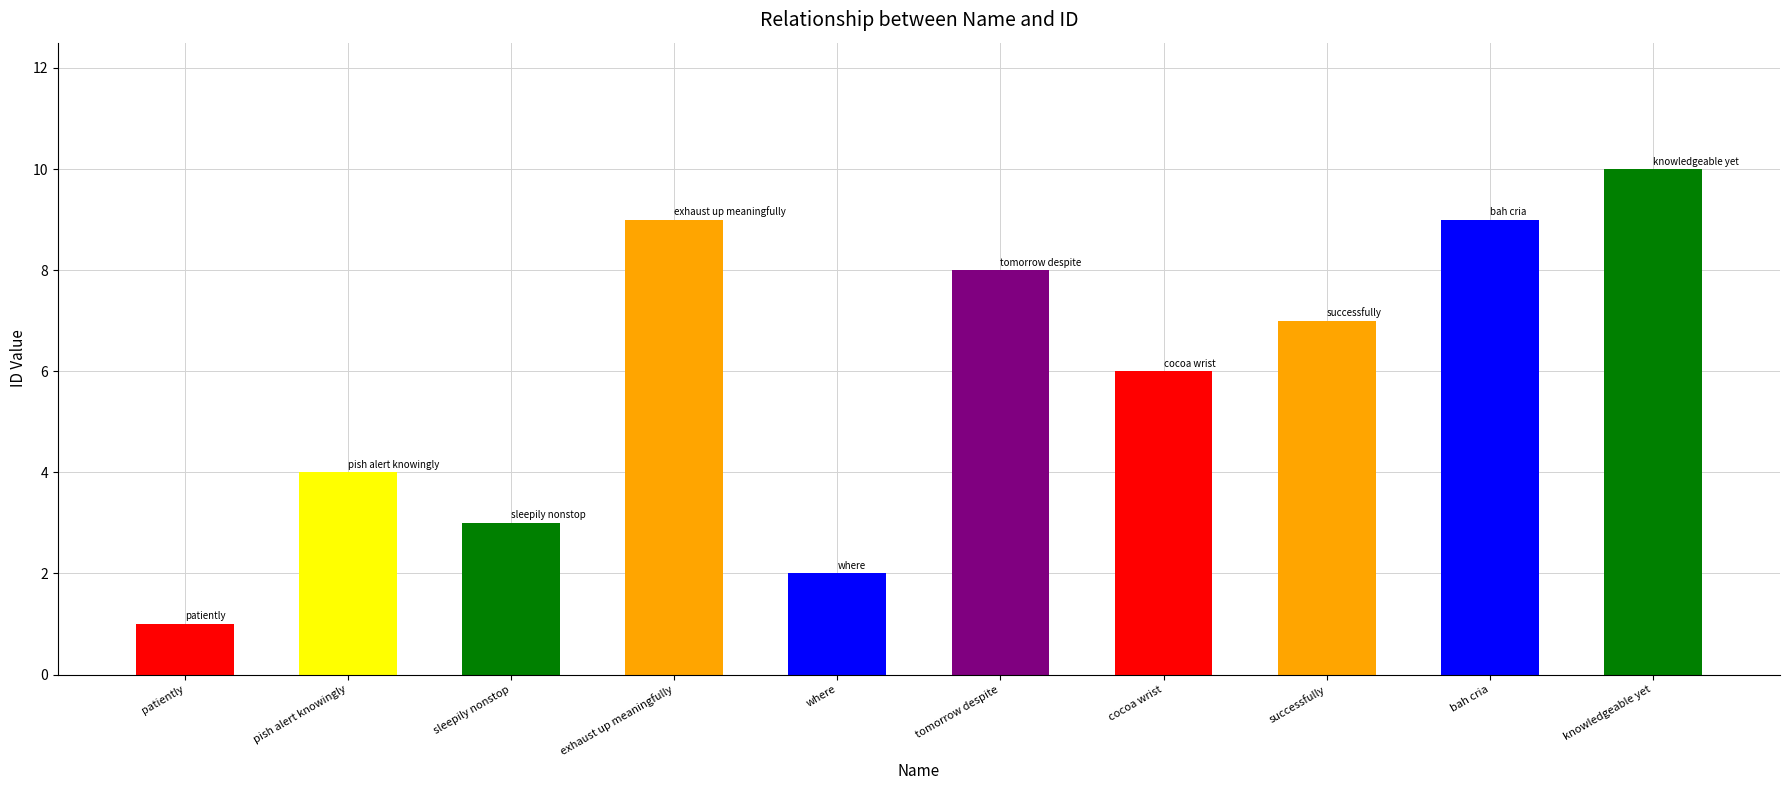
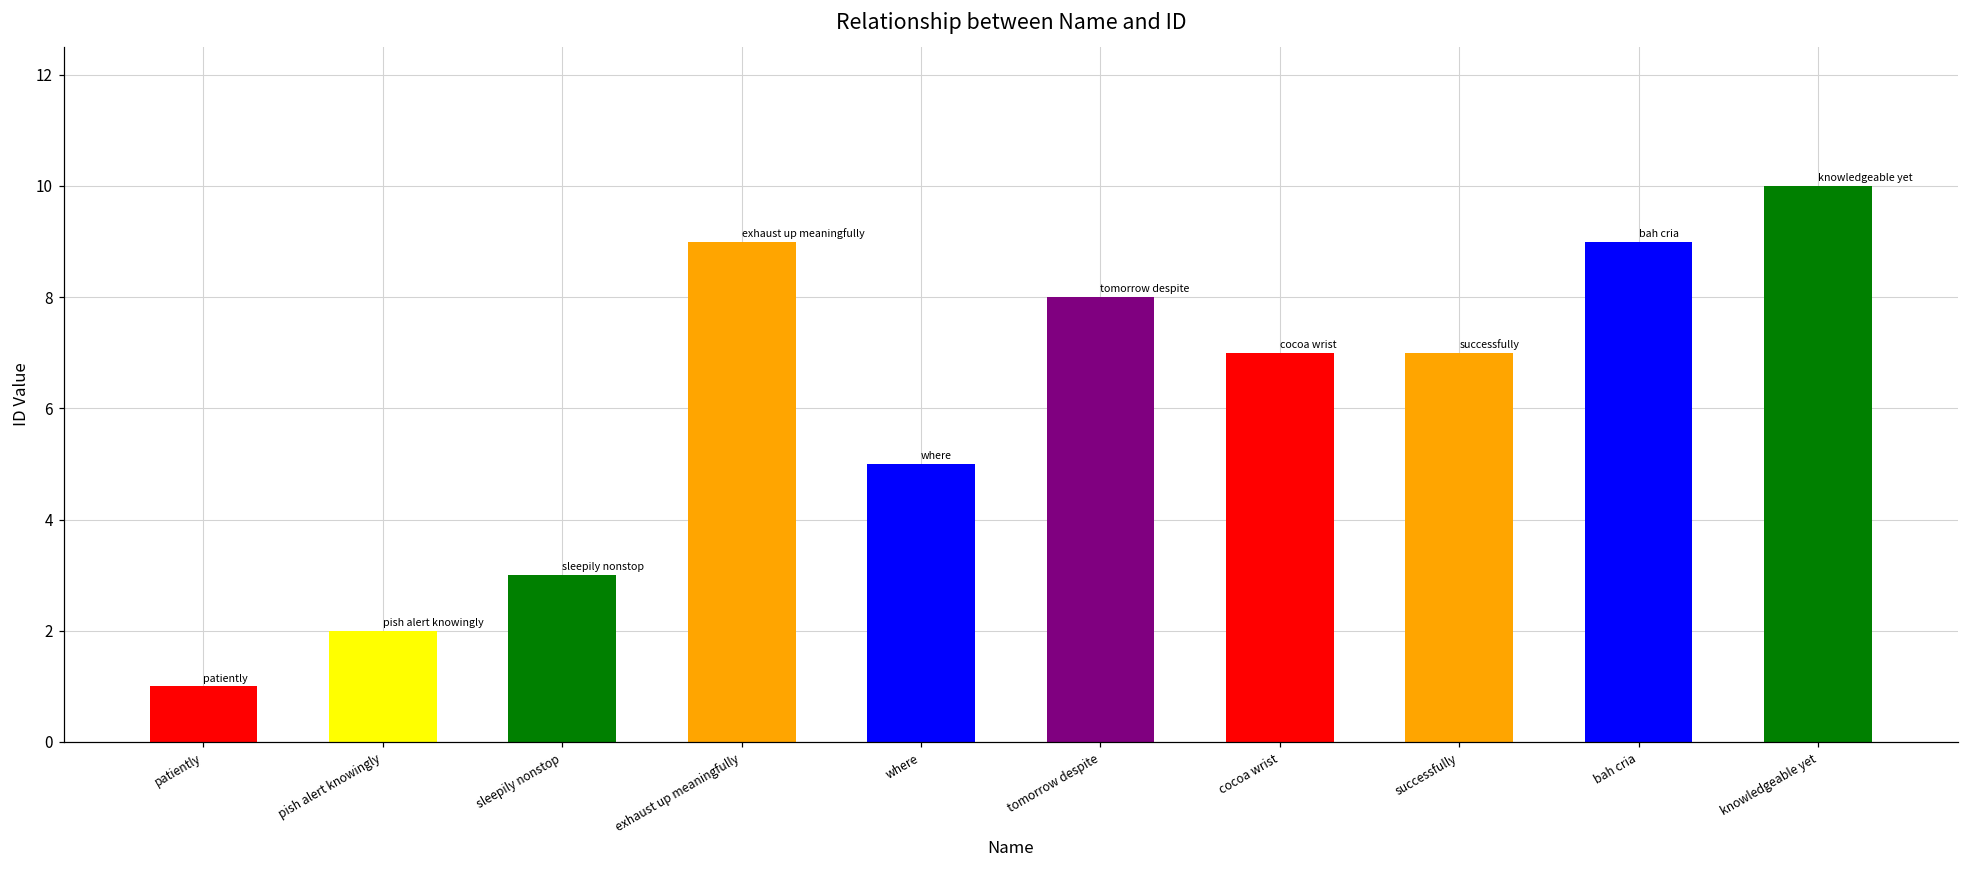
pish alert knowingly: 4 -> 2
where: 2 -> 5
cocoa wrist: 6 -> 7
